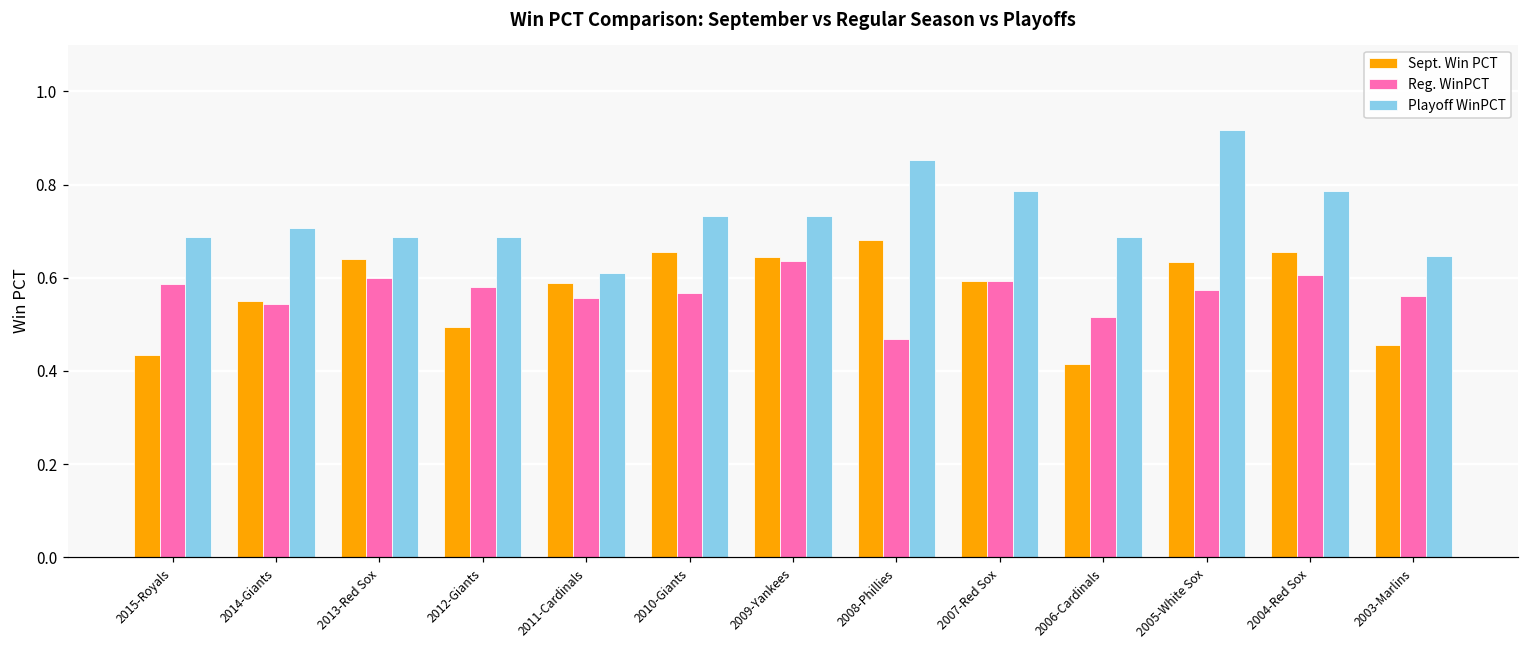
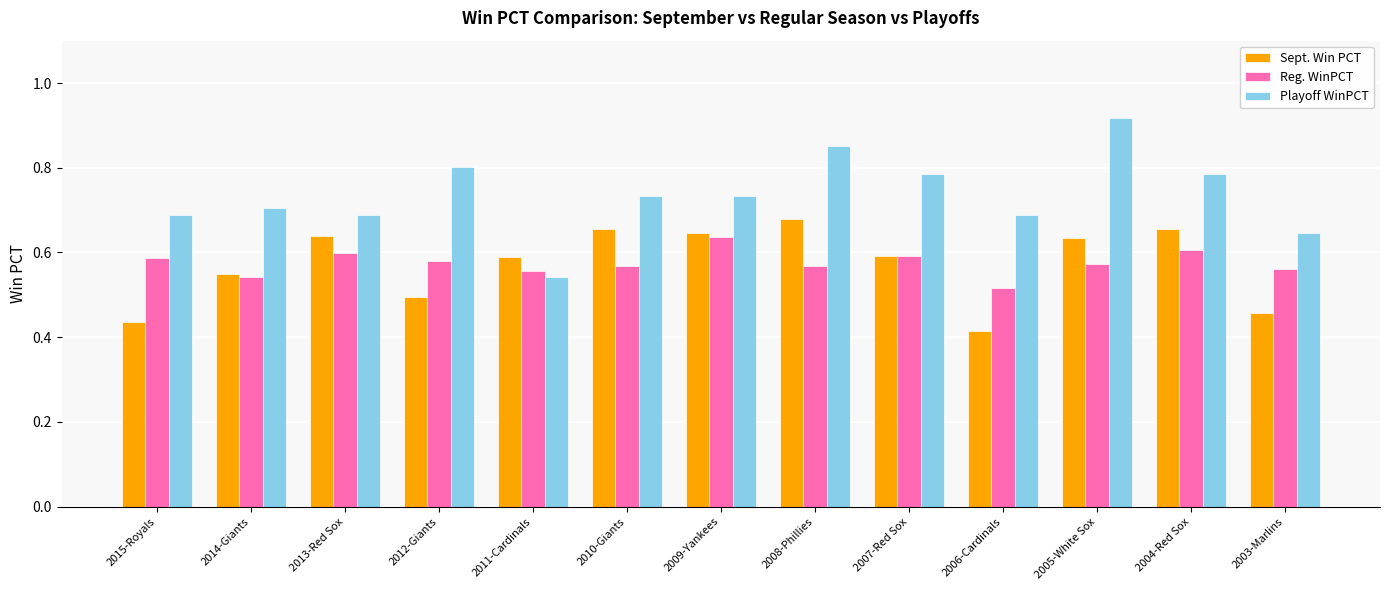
Playoff WinPCT, 2012-Giants: 0.69 -> 0.80
Playoff WinPCT, 2011-Cardinals: 0.61 -> 0.54
Reg. WinPCT, 2008-Phillies: 0.47 -> 0.57
